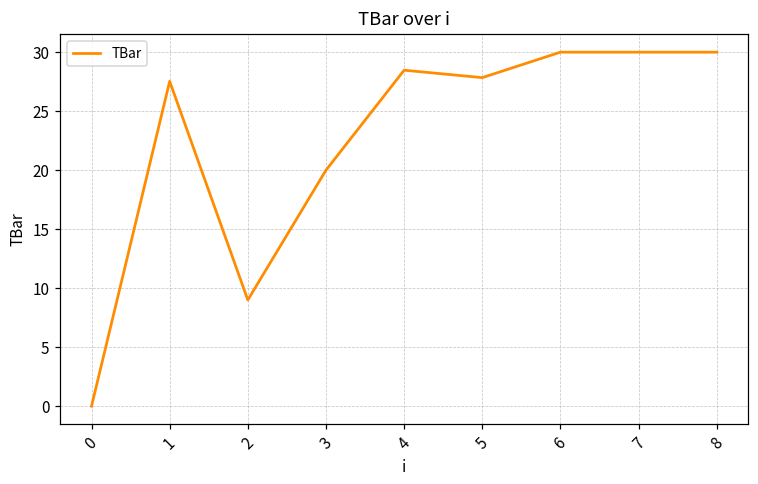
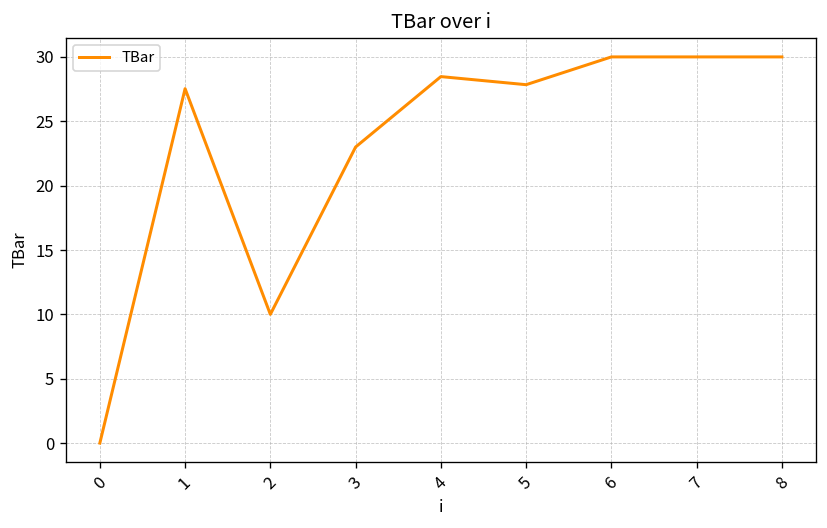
2: 9 -> 10
3: 20 -> 23
